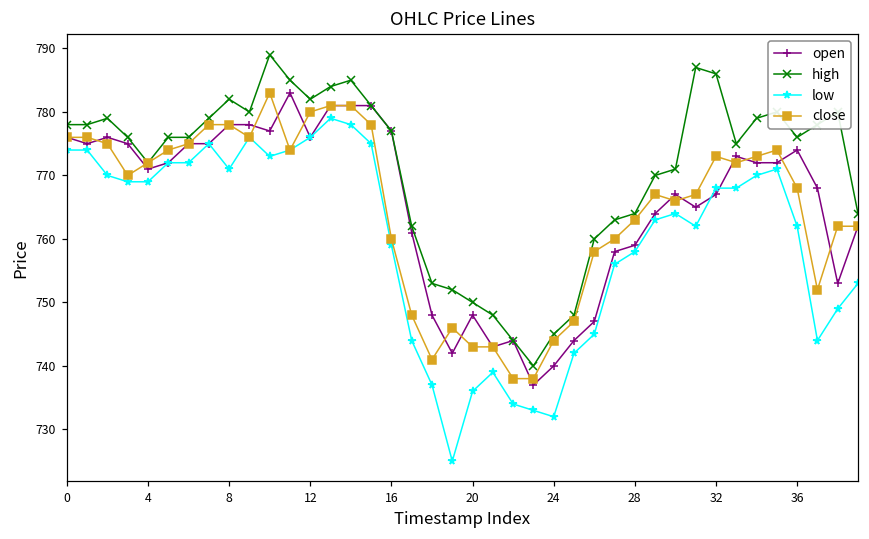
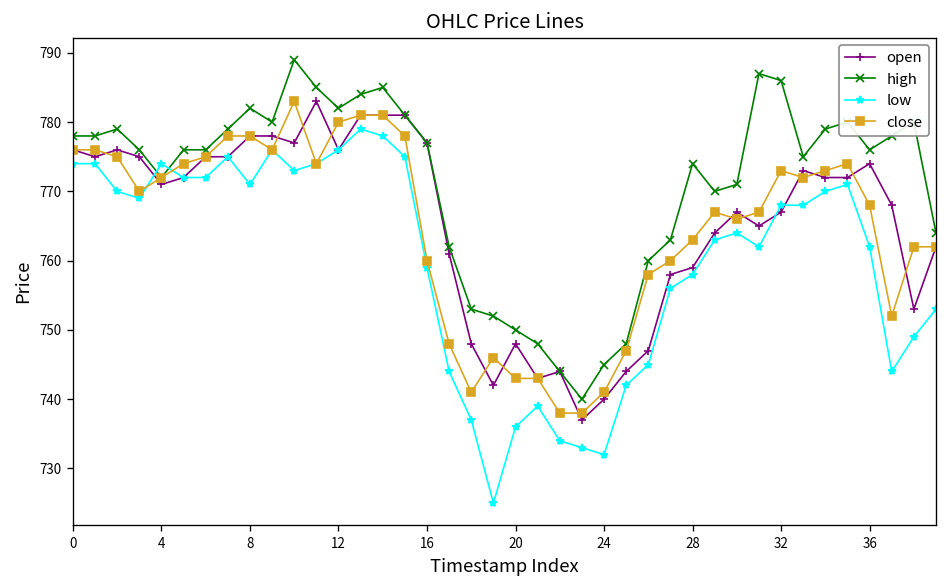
low, 4: 769 -> 774
close, 24: 744 -> 741
high, 28: 764 -> 774
